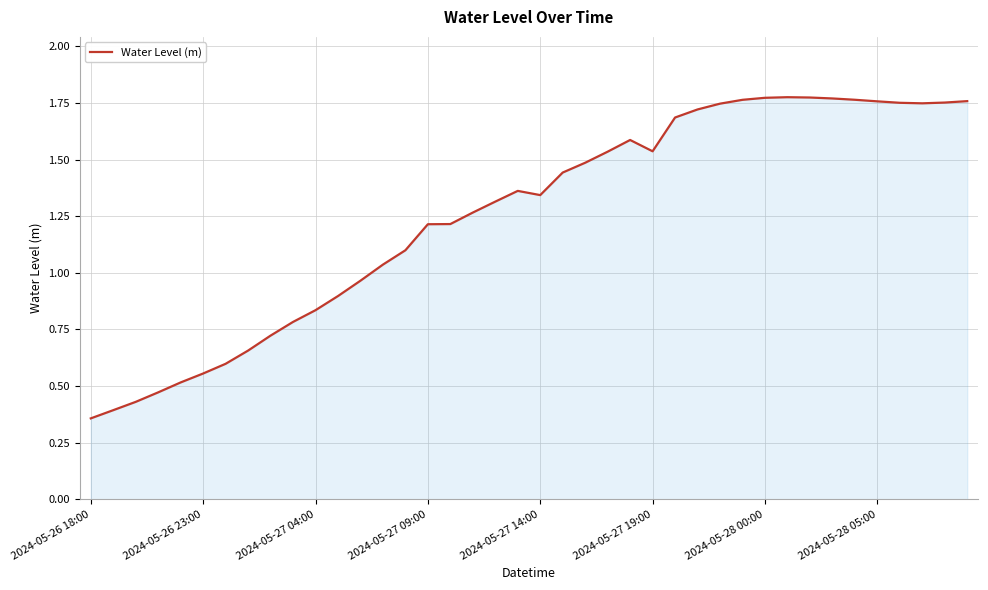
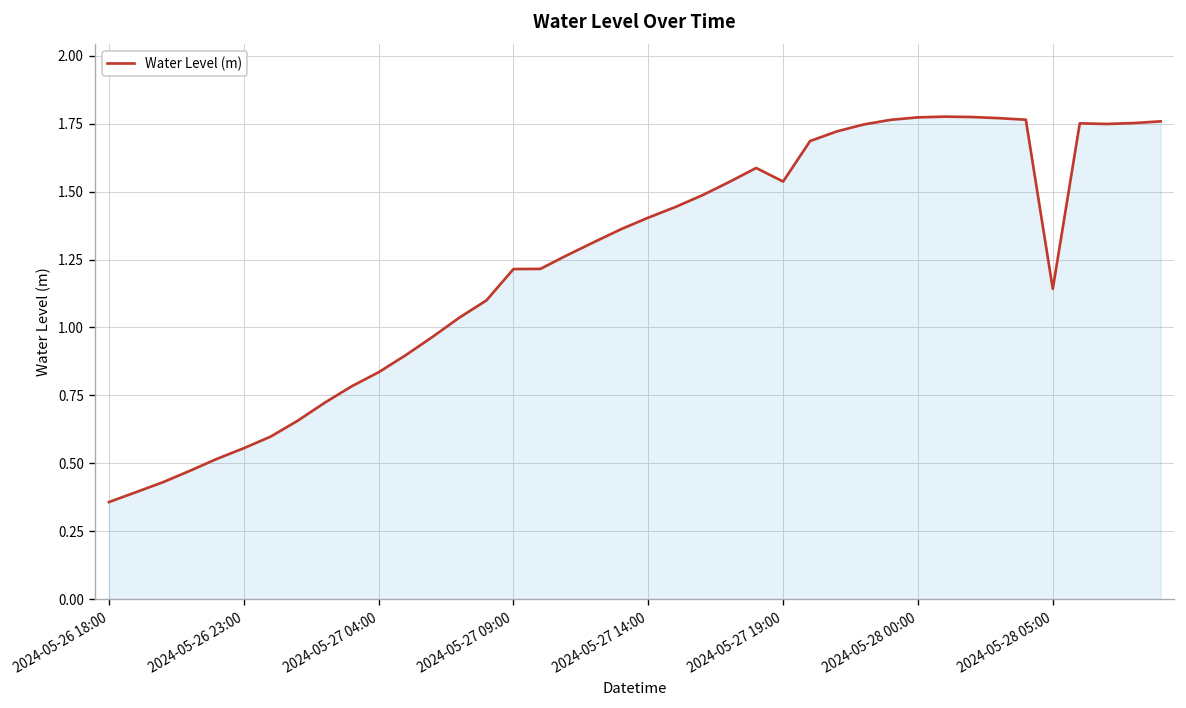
2024-05-27 14:00: 1.34 -> 1.40
2024-05-28 05:00: 1.76 -> 1.14
